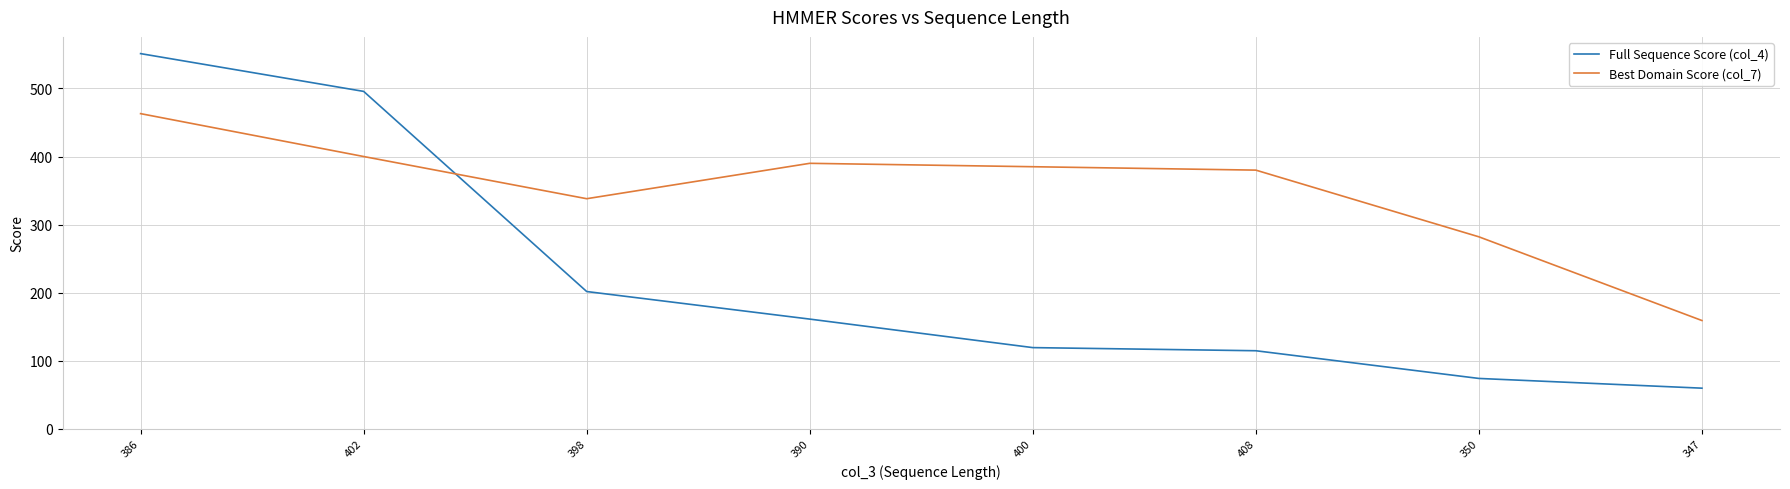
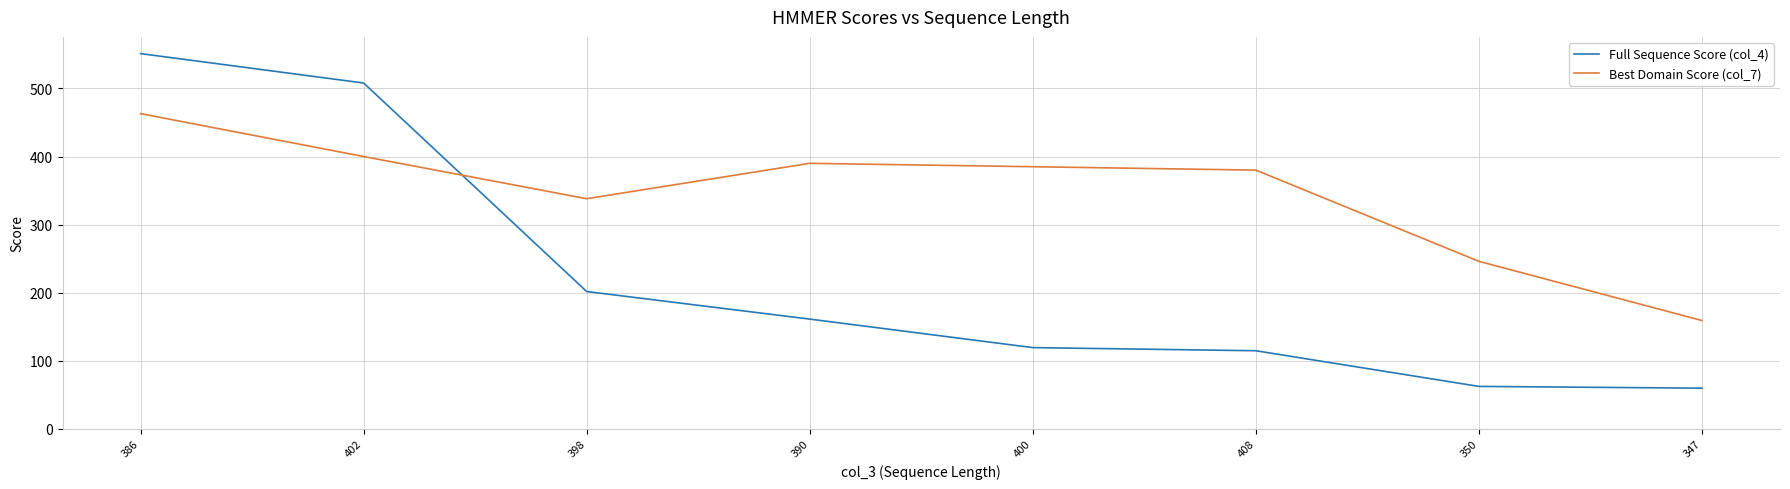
Full Sequence Score (col_4), 402: 500 -> 510
Full Sequence Score (col_4), 350: 70 -> 60
Best Domain Score (col_7), 350: 280 -> 250
